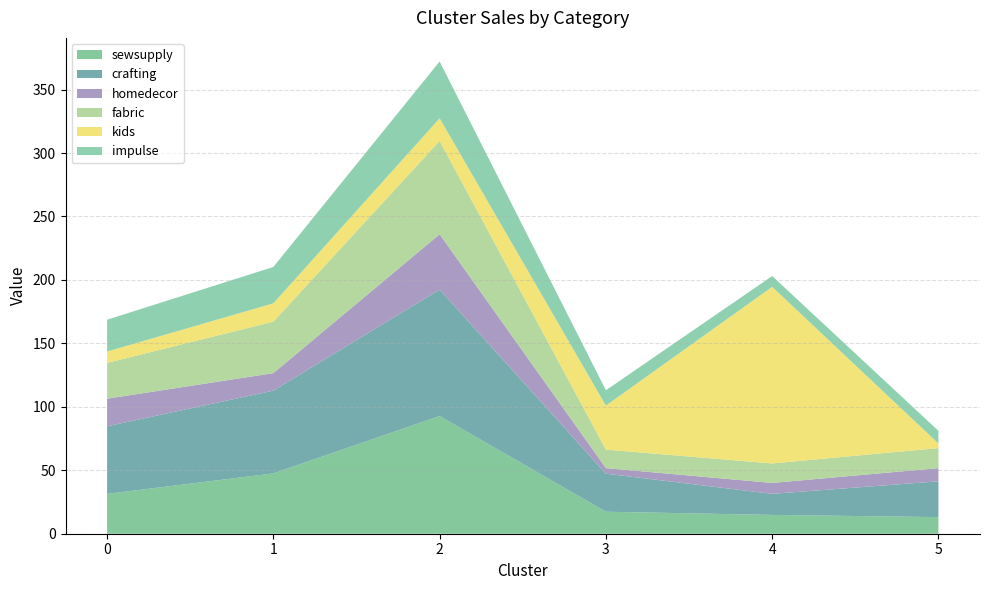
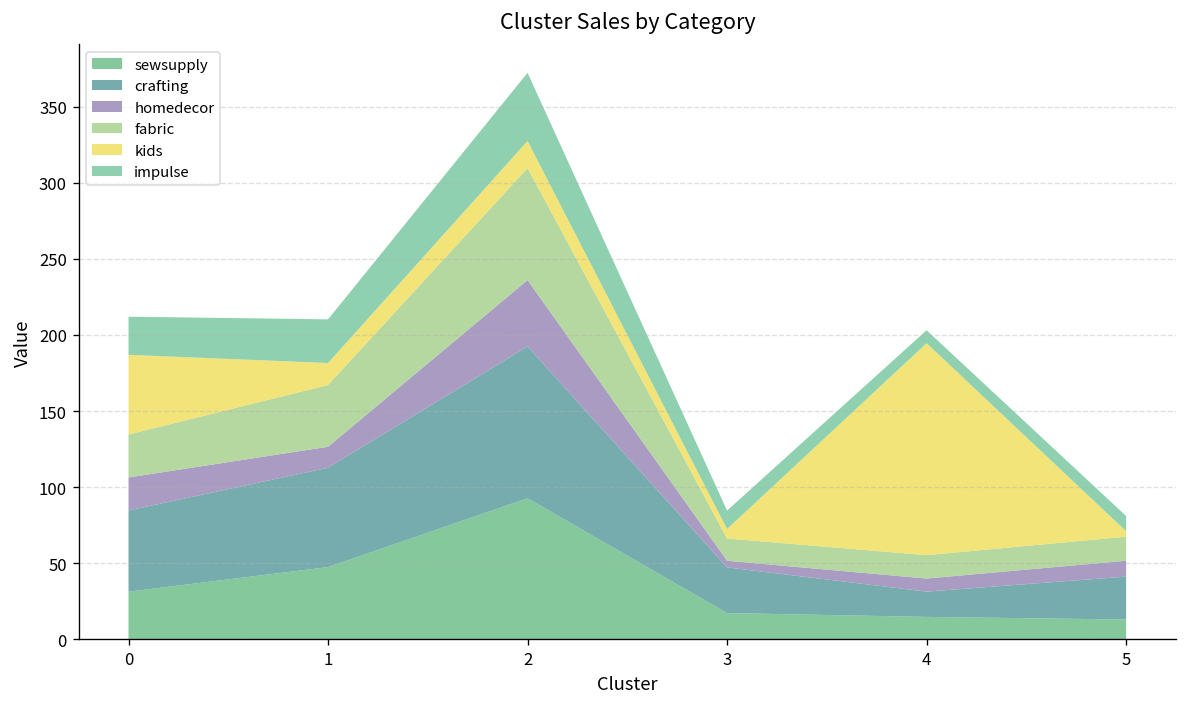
kids, 0: 9 -> 52
kids, 3: 35 -> 6
